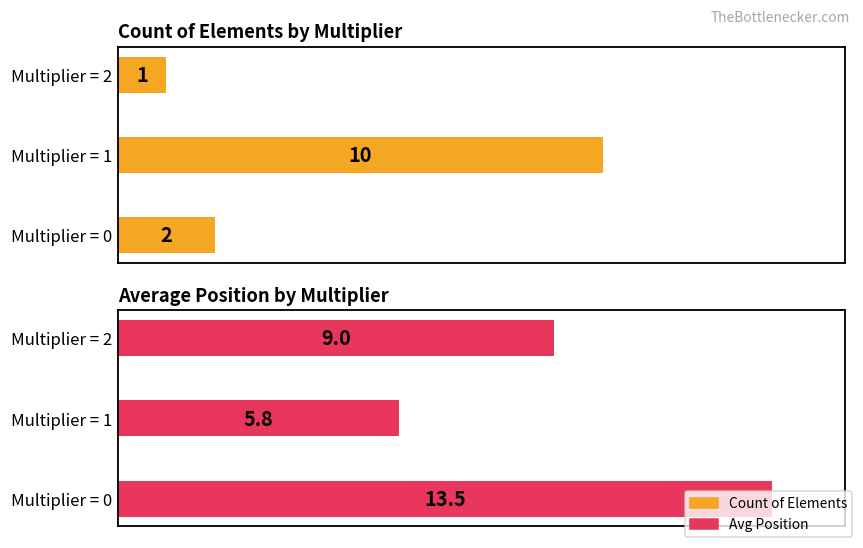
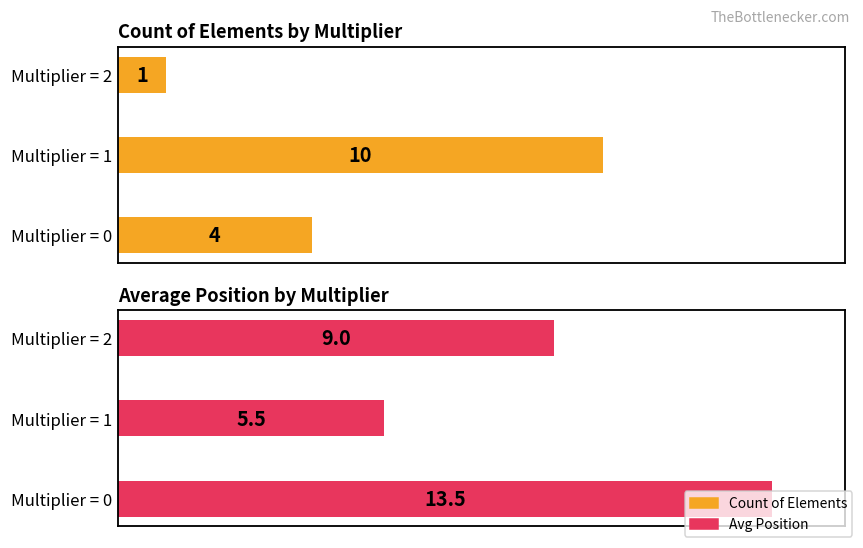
Count of Elements by Multiplier, Multiplier = 0: 2 -> 4
Average Position by Multiplier, Multiplier = 1: 5.8 -> 5.5
